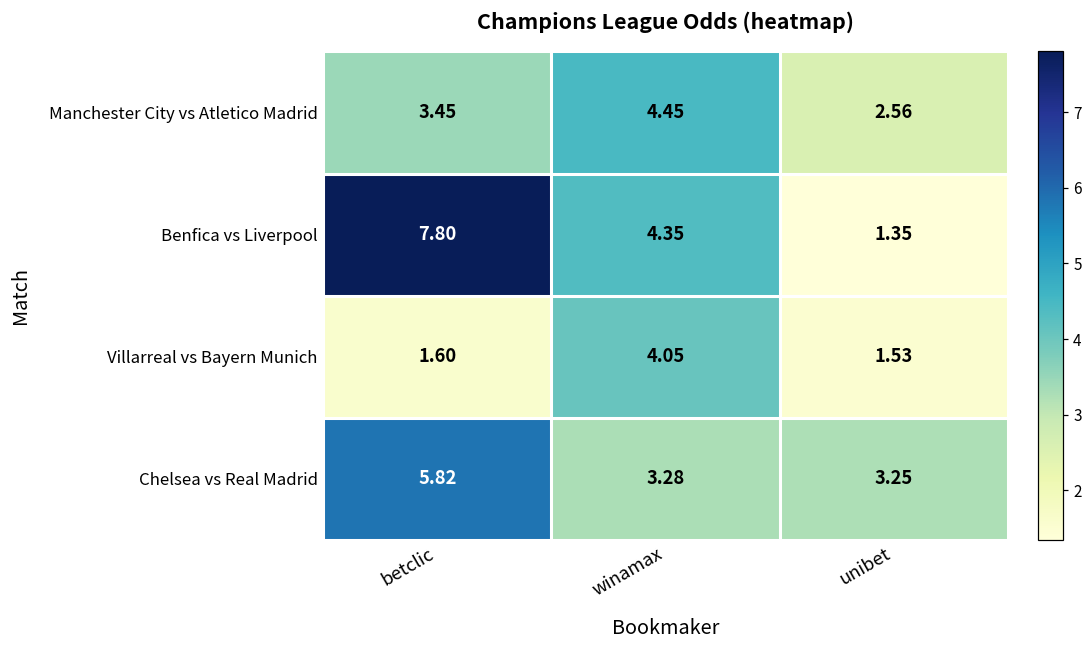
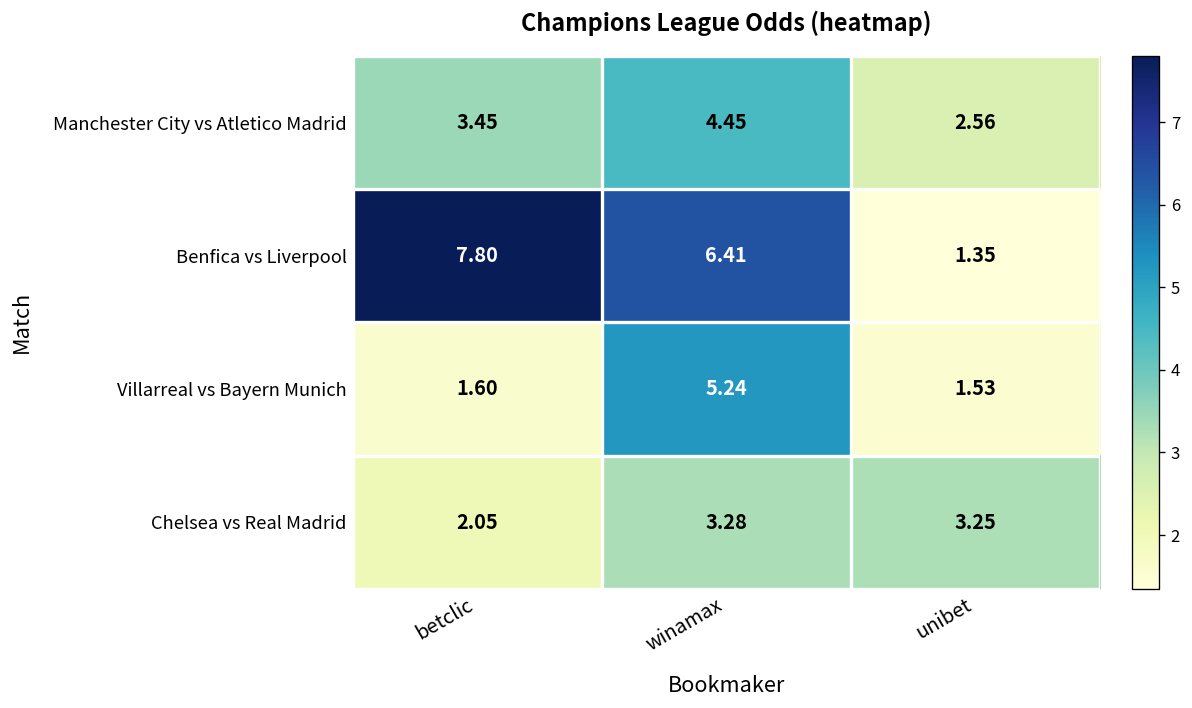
Benfica vs Liverpool, winamax: 4.35 -> 6.41
Villarreal vs Bayern Munich, winamax: 4.05 -> 5.24
Chelsea vs Real Madrid, betclic: 5.82 -> 2.05
